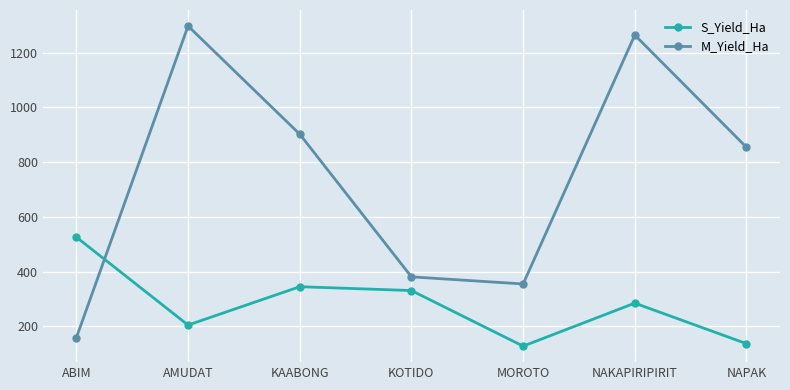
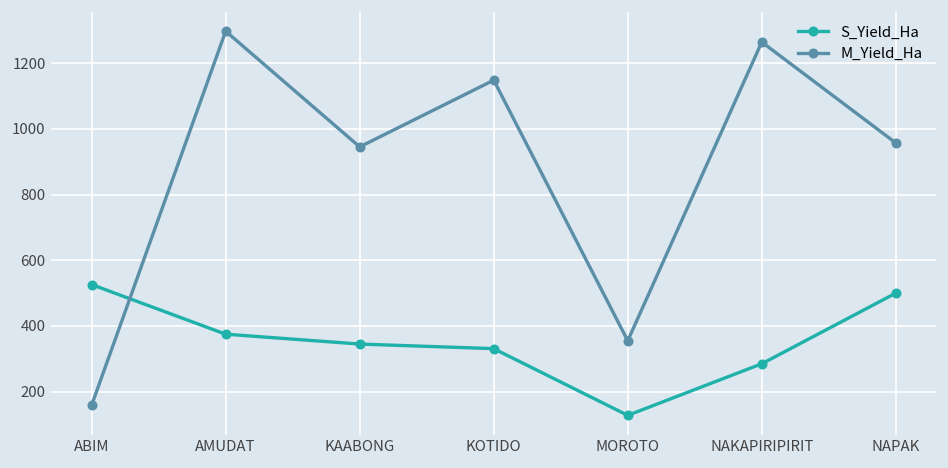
S_Yield_Ha, AMUDAT: 210 -> 380
M_Yield_Ha, KAABONG: 900 -> 950
M_Yield_Ha, KOTIDO: 380 -> 1150
S_Yield_Ha, NAPAK: 140 -> 500
M_Yield_Ha, NAPAK: 850 -> 960
